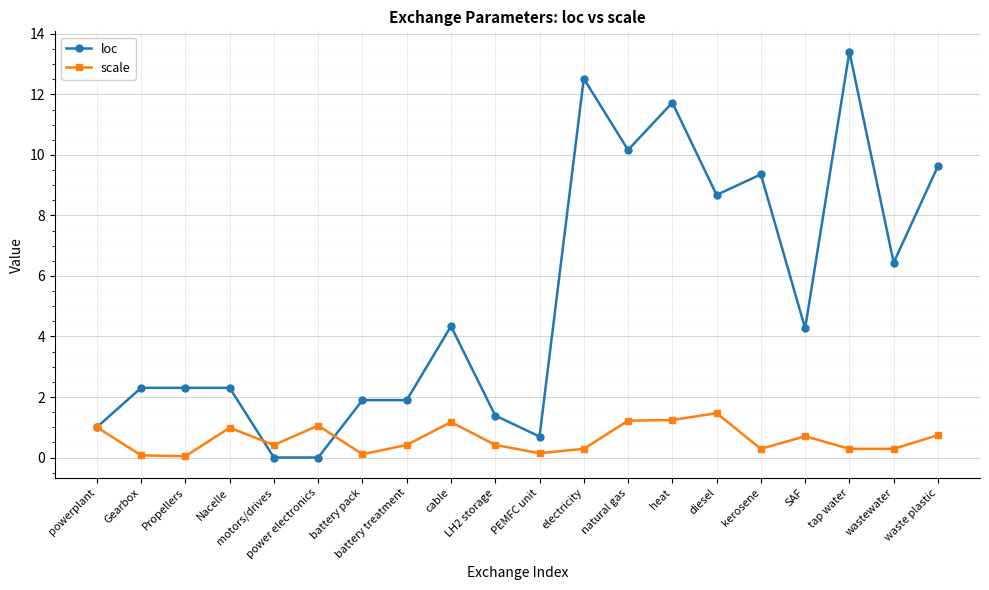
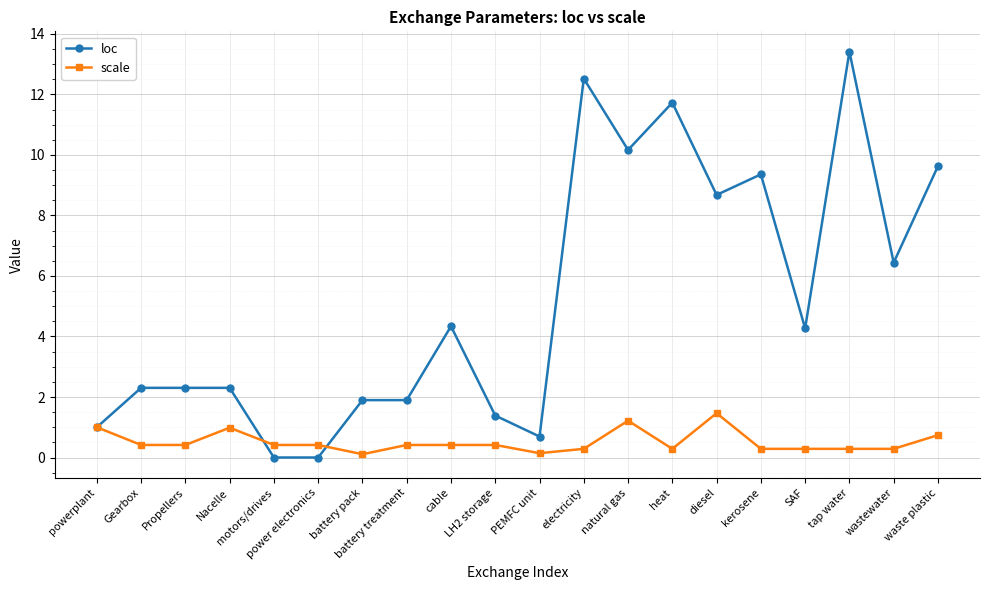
scale, Gearbox: 0.1 -> 0.4
scale, Propellers: 0.0 -> 0.4
scale, power electronics: 1.1 -> 0.4
scale, cable: 1.2 -> 0.4
scale, heat: 1.2 -> 0.3
scale, SAF: 0.7 -> 0.3
